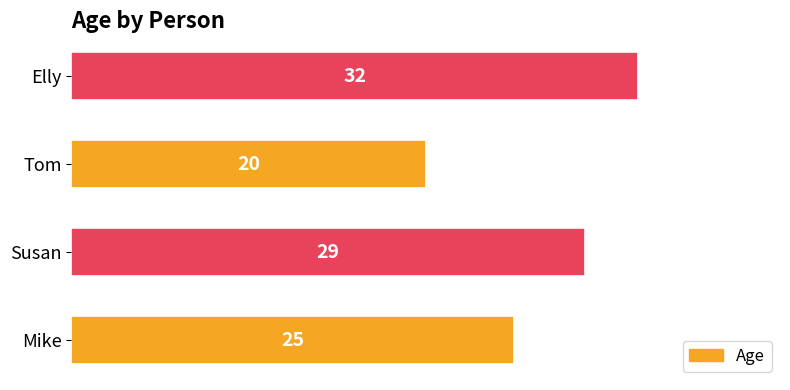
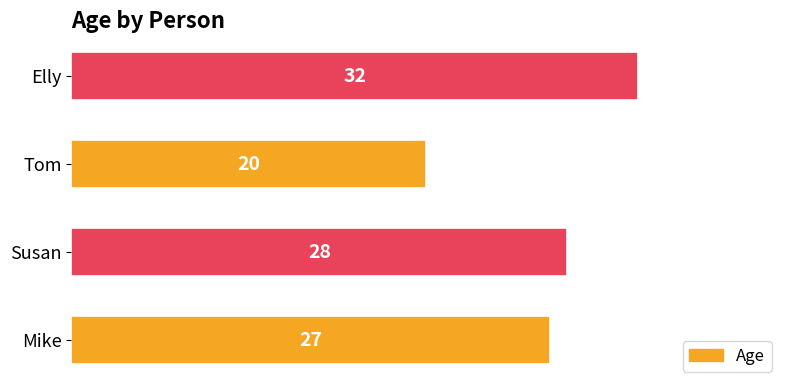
Susan: 29 -> 28
Mike: 25 -> 27
